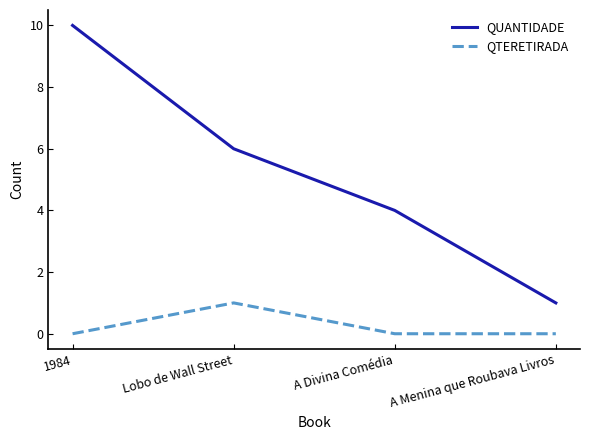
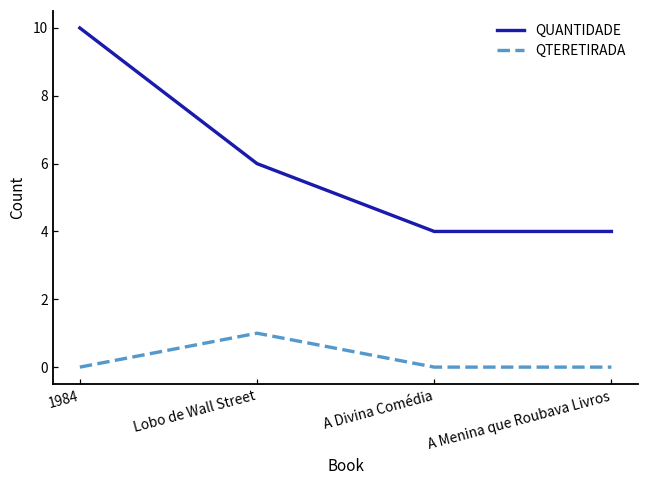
QUANTIDADE, A Menina que Roubava Livros: 1 -> 4
